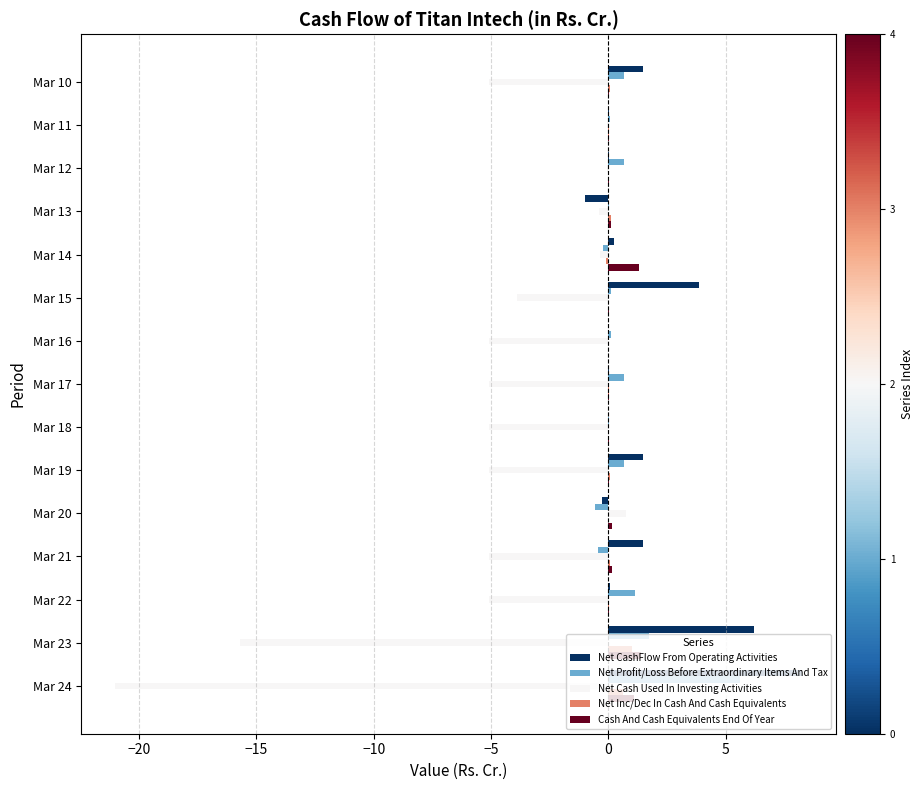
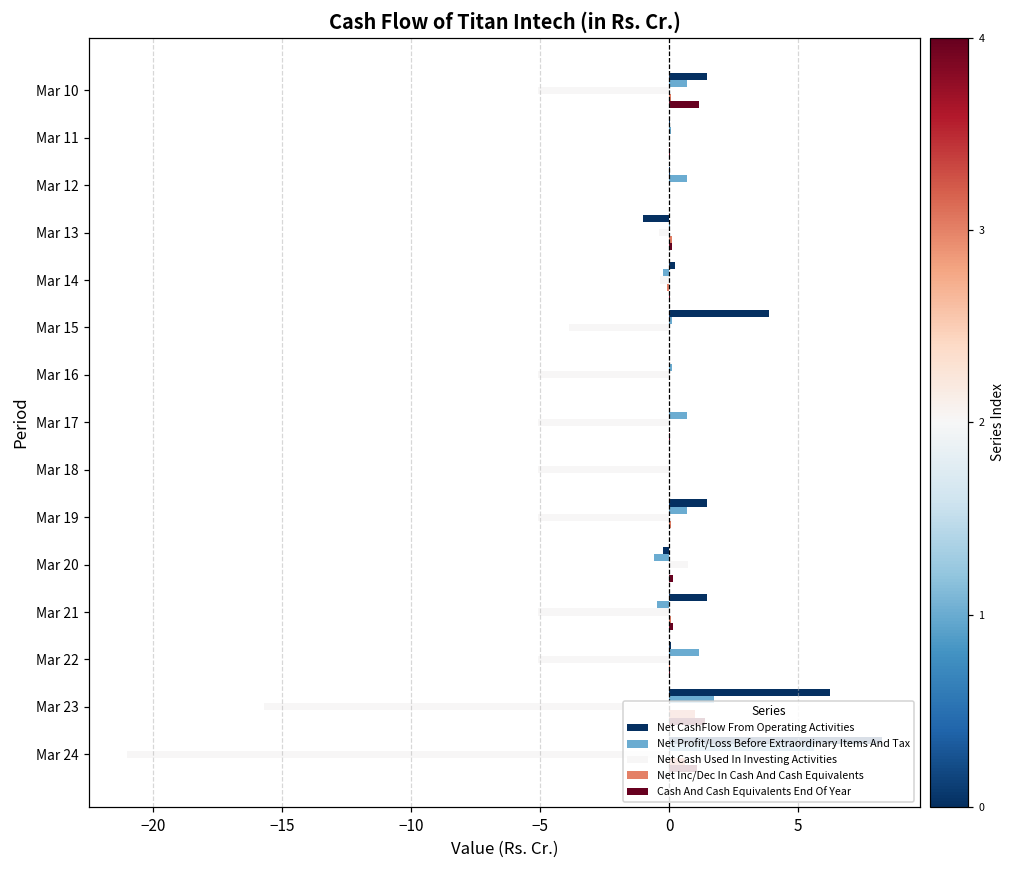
Cash And Cash Equivalents End Of Year, Mar 10: 0.0 -> 1.2
Cash And Cash Equivalents End Of Year, Mar 14: 1.3 -> 0.0
